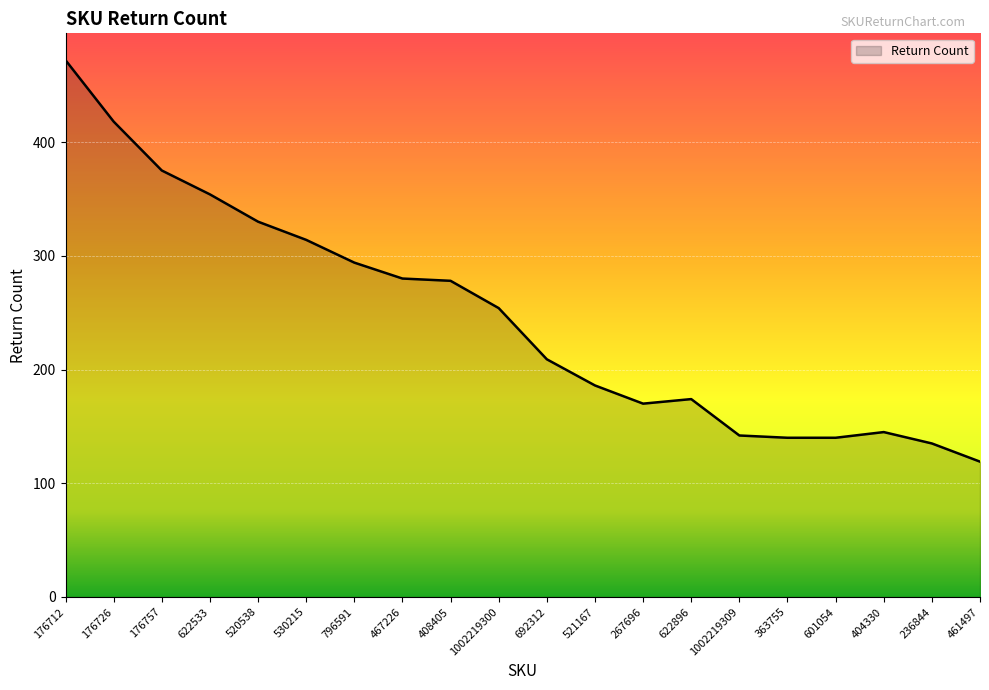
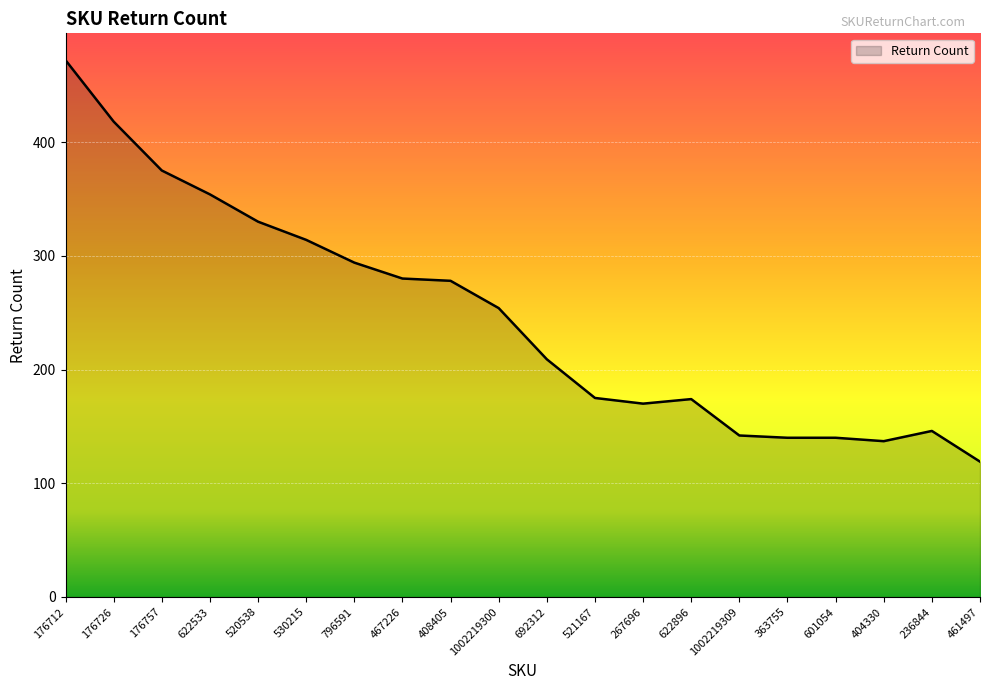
521167: 186 -> 175
404330: 145 -> 137
236844: 135 -> 146
